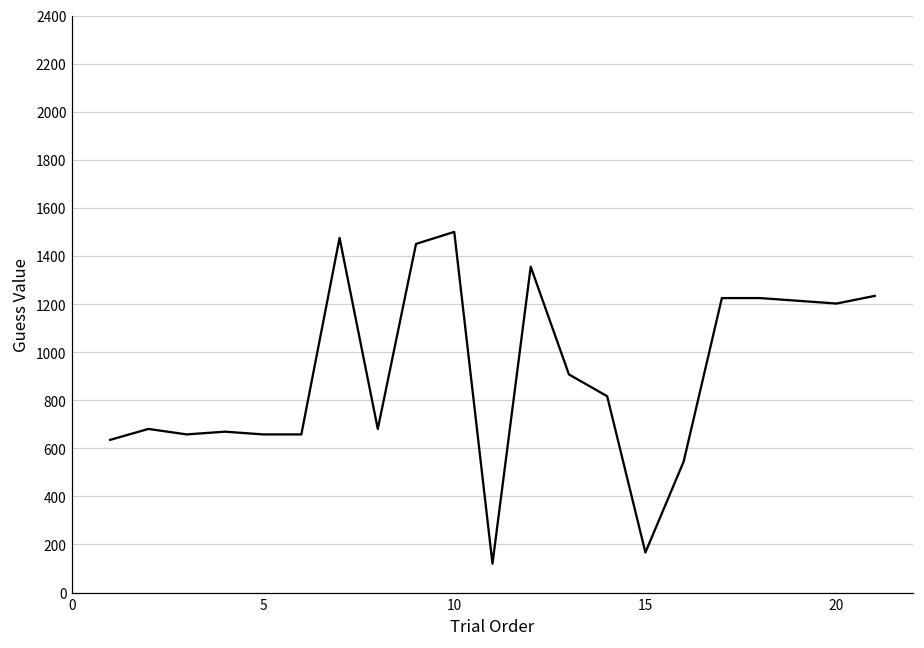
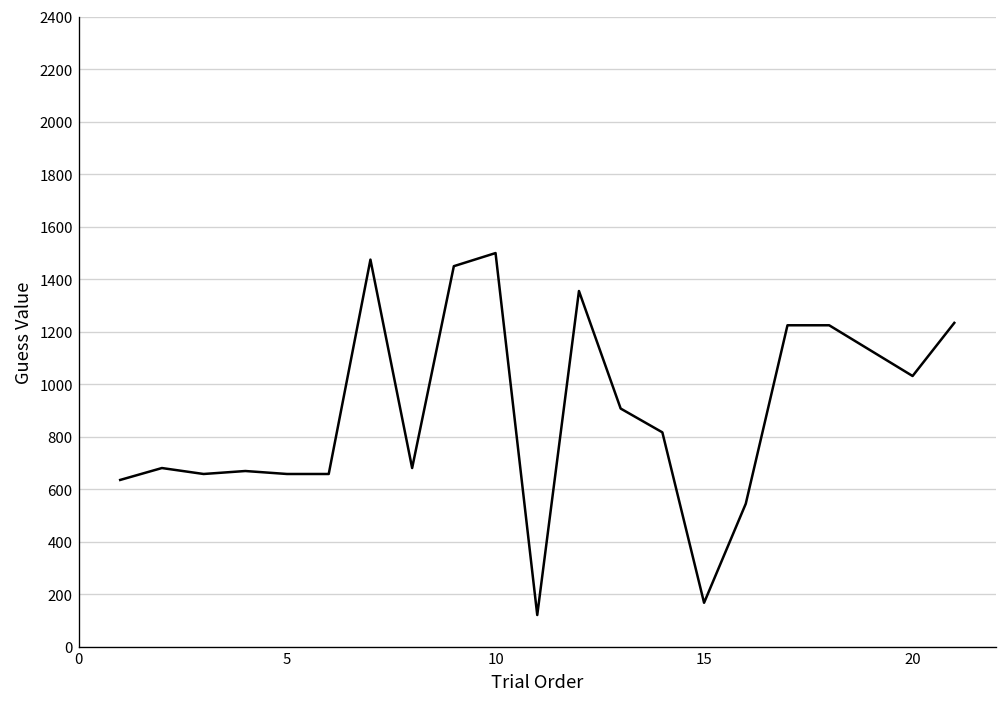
20: 1200 -> 1030
